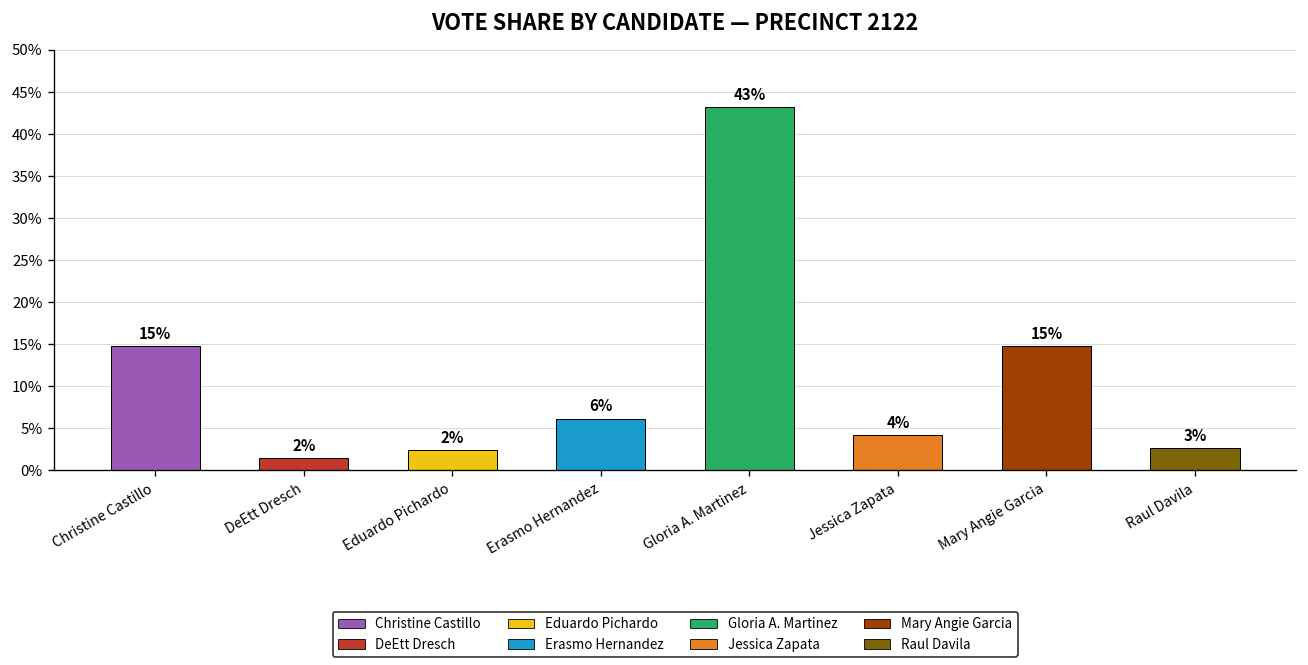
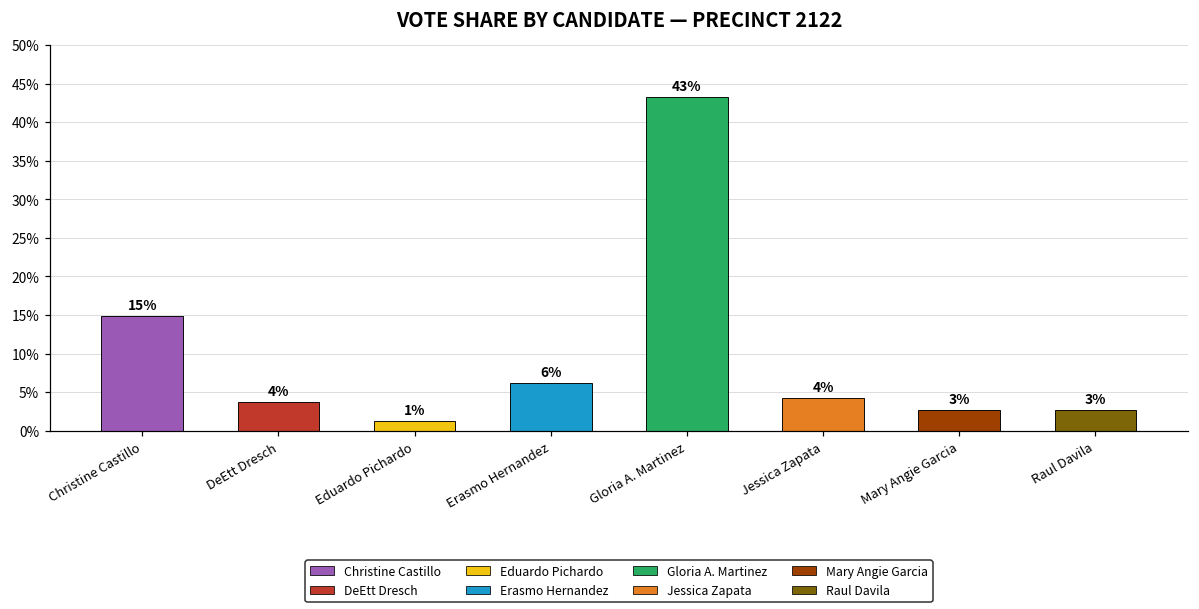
DeEtt Dresch: 2% -> 4%
Eduardo Pichardo: 2% -> 1%
Mary Angie Garcia: 15% -> 3%
